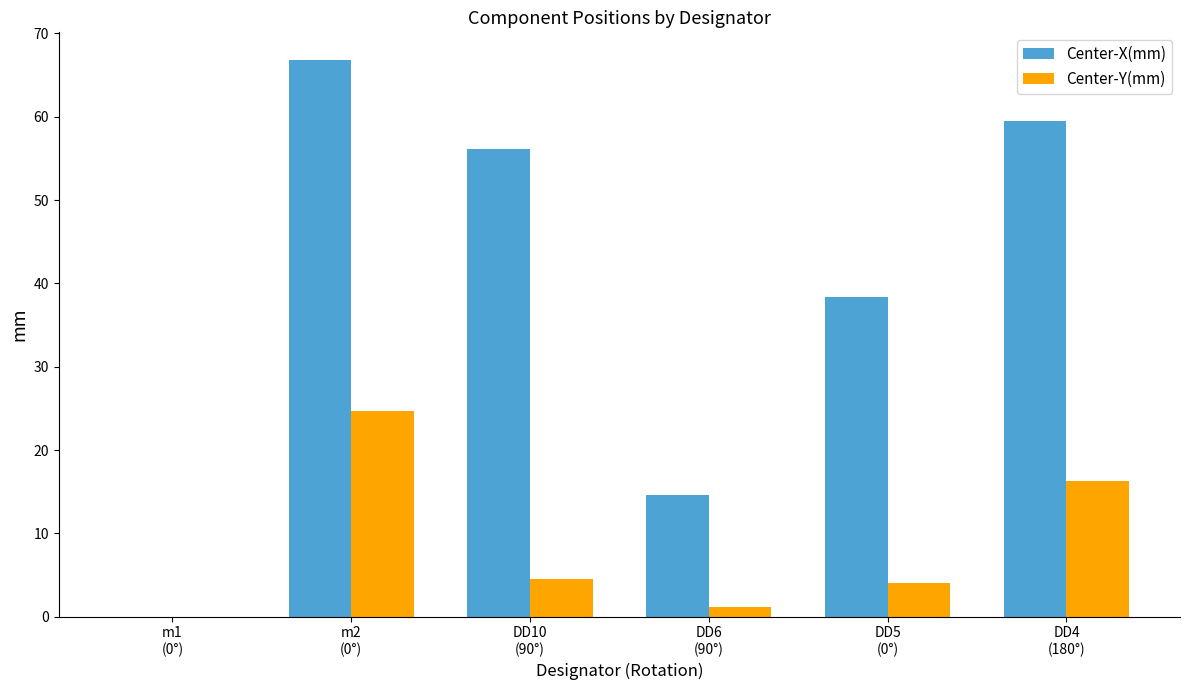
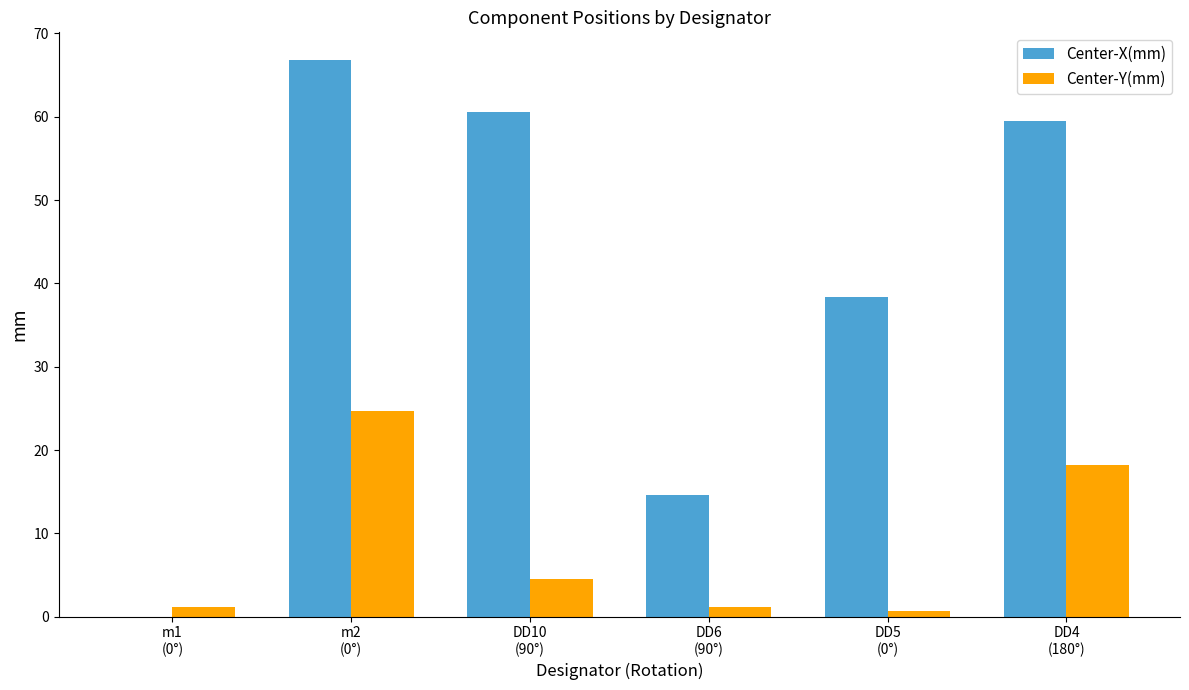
Center-Y(mm), m1 (0°): 0 -> 1
Center-X(mm), DD10 (90°): 56 -> 61
Center-Y(mm), DD5 (0°): 4 -> 1
Center-Y(mm), DD4 (180°): 16 -> 18
